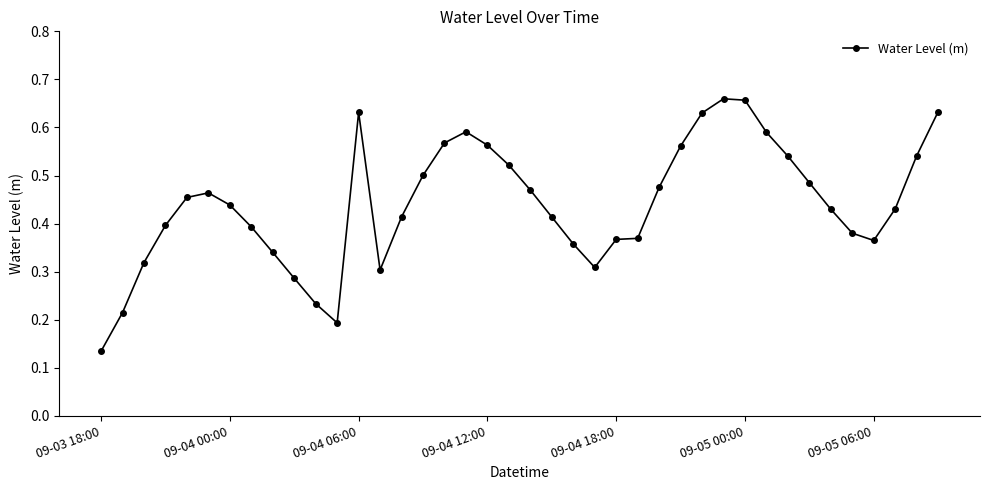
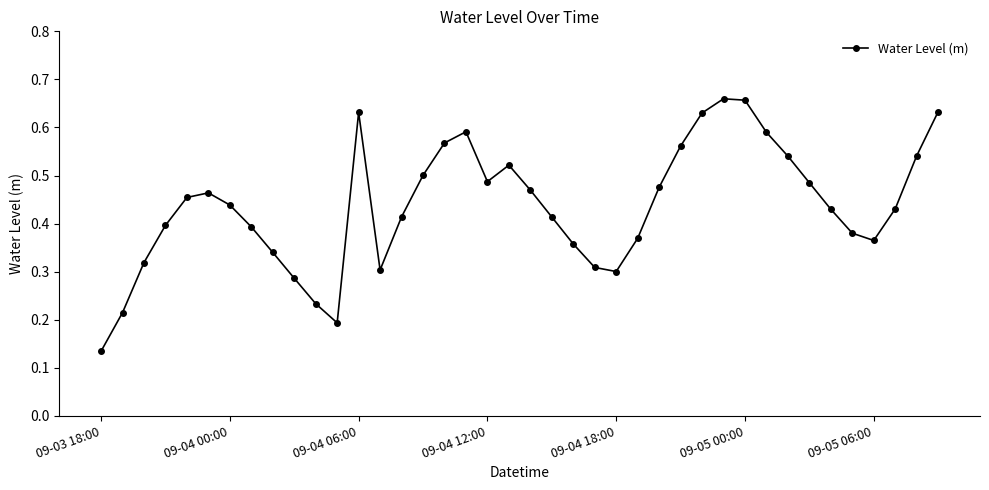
09-04 12:00: 0.56 -> 0.49
09-04 18:00: 0.37 -> 0.30
